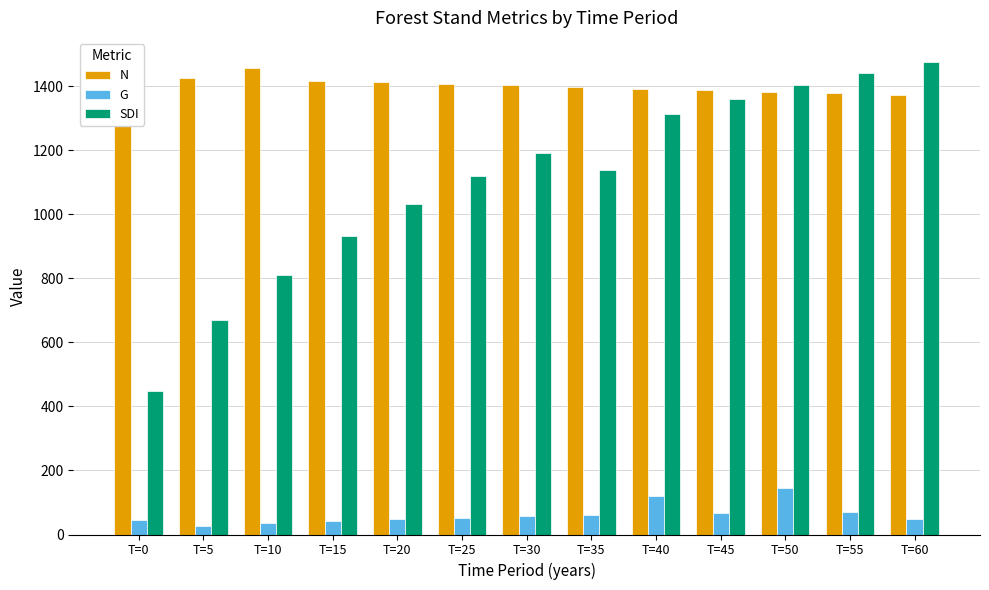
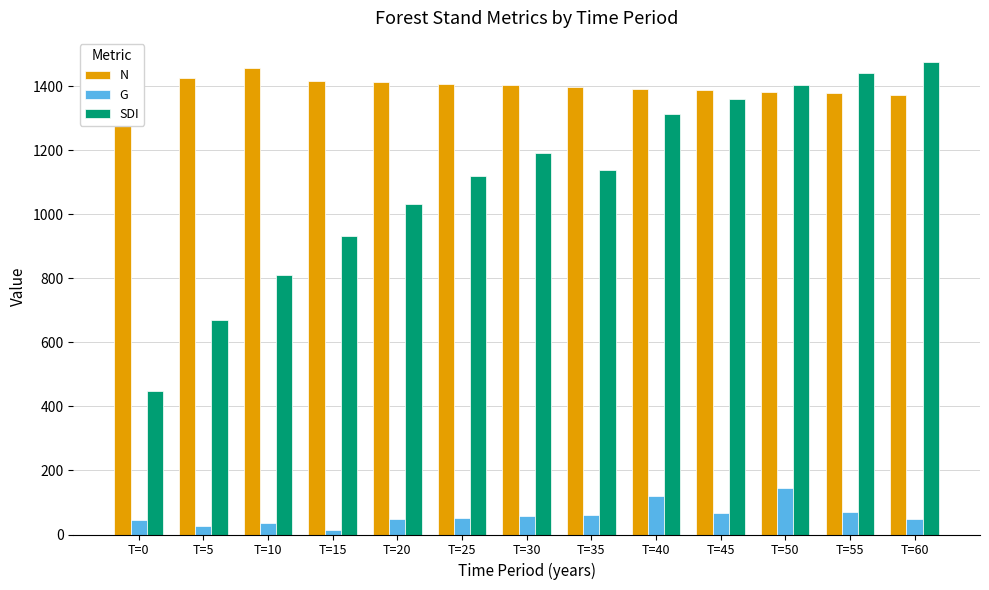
G, T=15: 40 -> 10
